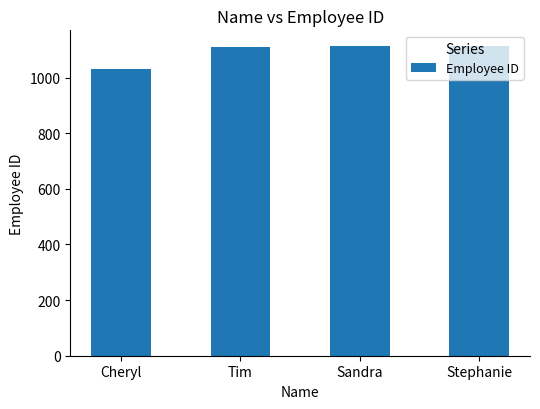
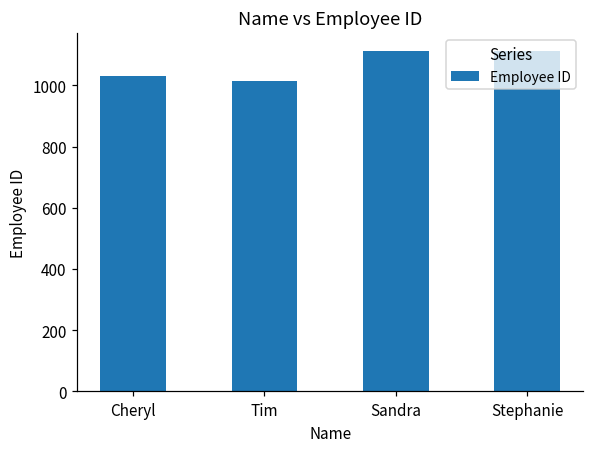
Tim: 1110 -> 1010
